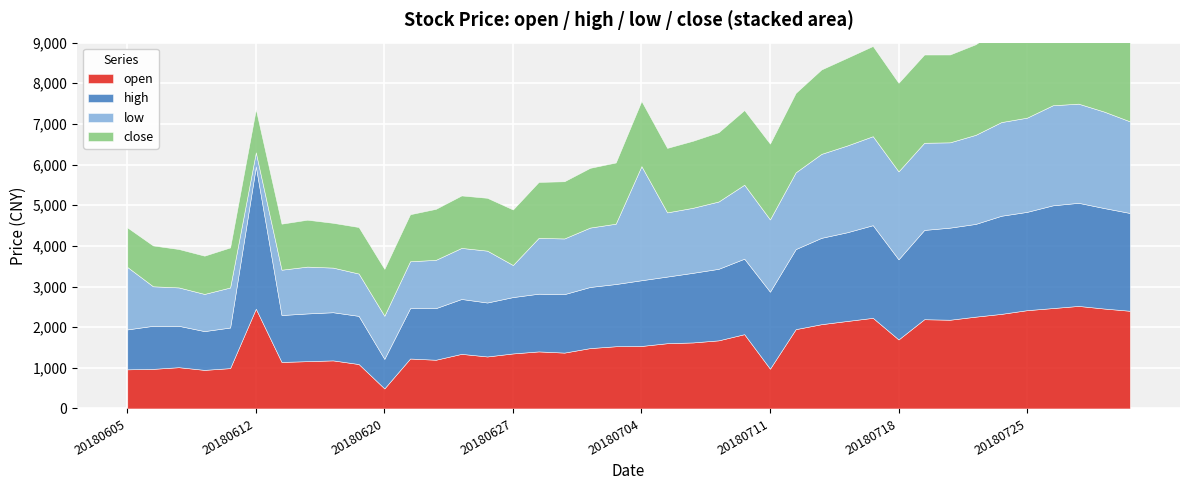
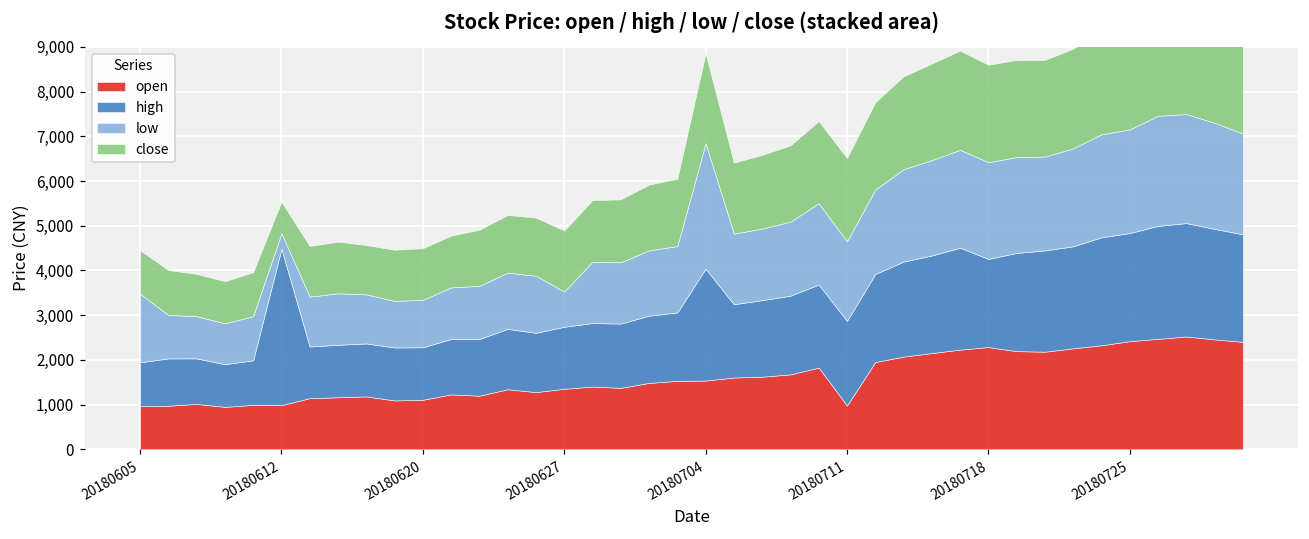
open, 20180612: 2,500 -> 1,000
close, 20180612: 1,100 -> 700
open, 20180620: 500 -> 1,100
high, 20180620: 700 -> 1,200
high, 20180704: 1,600 -> 2,500
close, 20180704: 1,600 -> 2,000
open, 20180718: 1,700 -> 2,300
